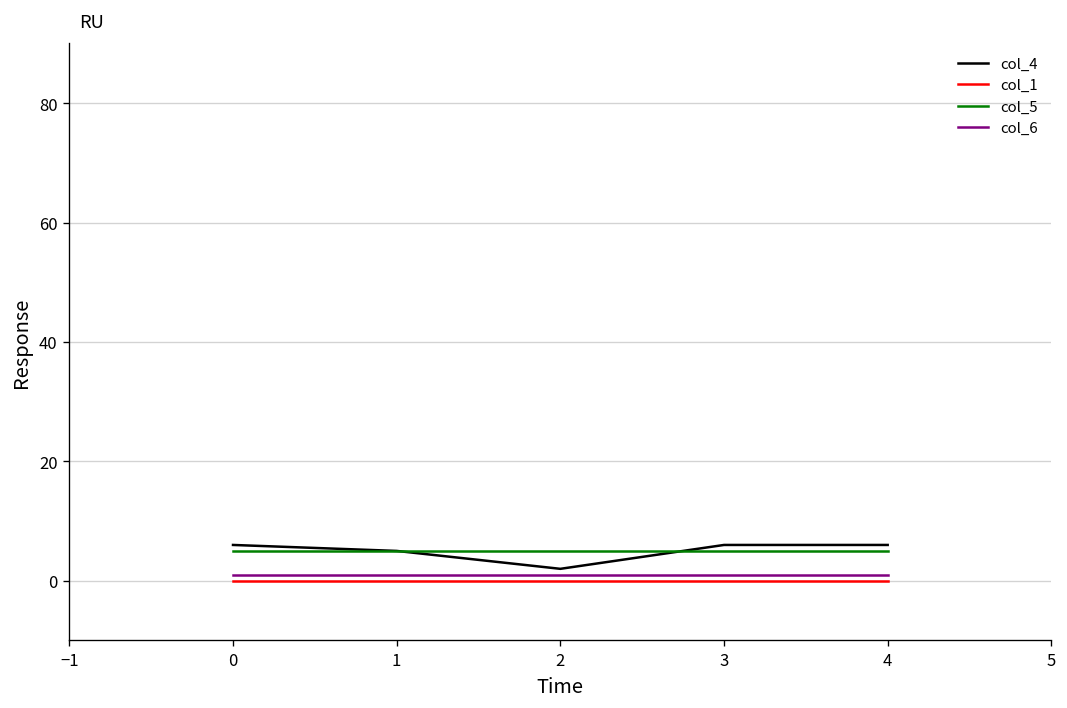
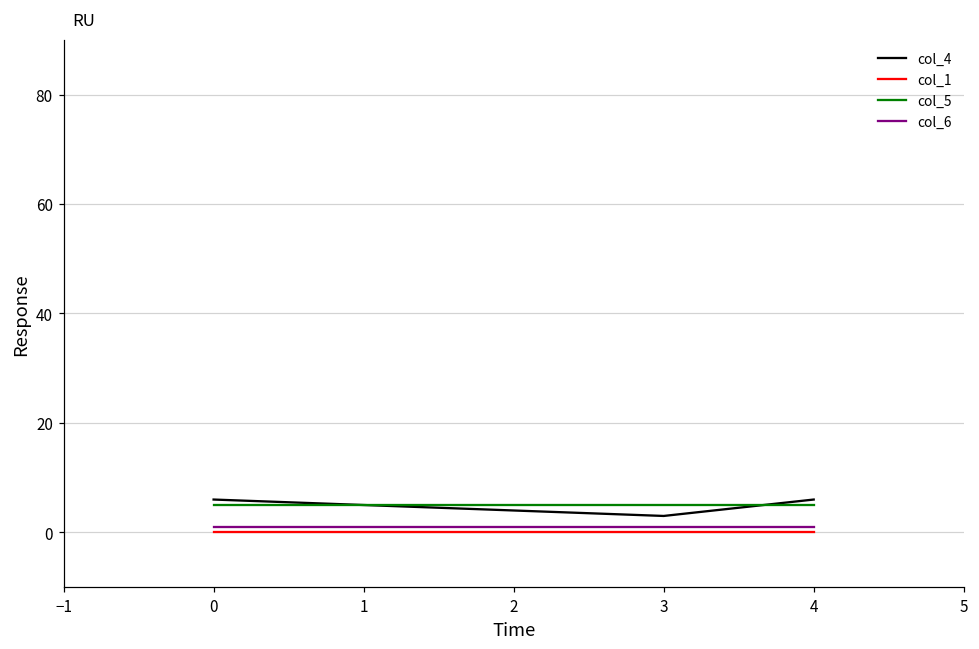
col_4, 2: 2 -> 4
col_4, 3: 6 -> 3
